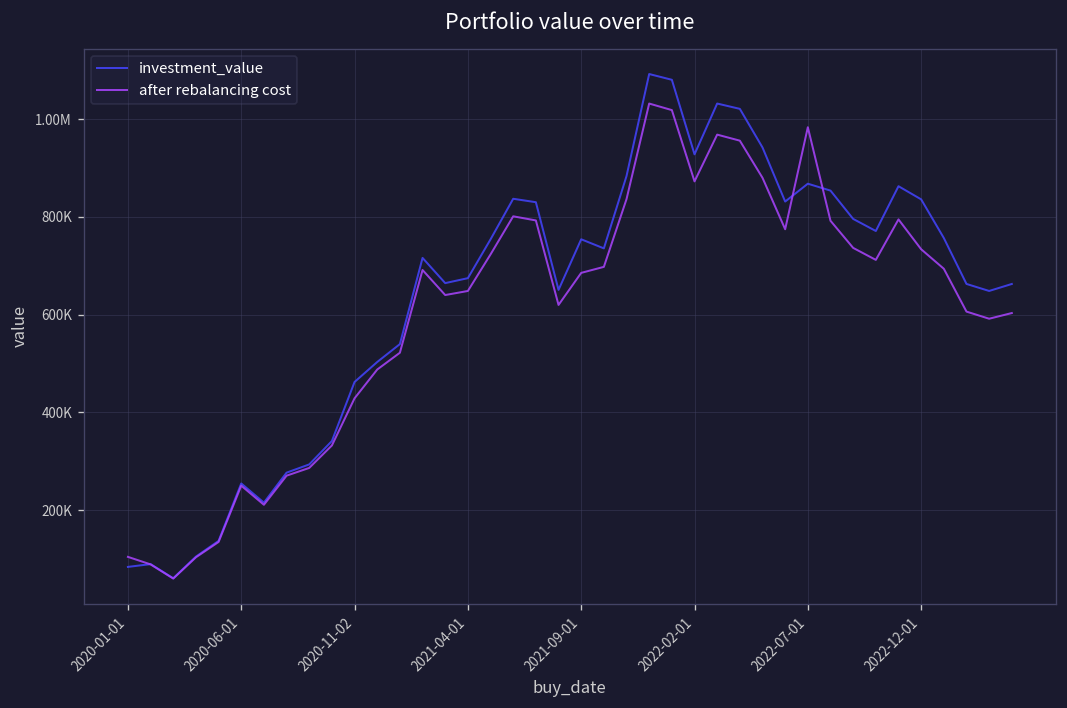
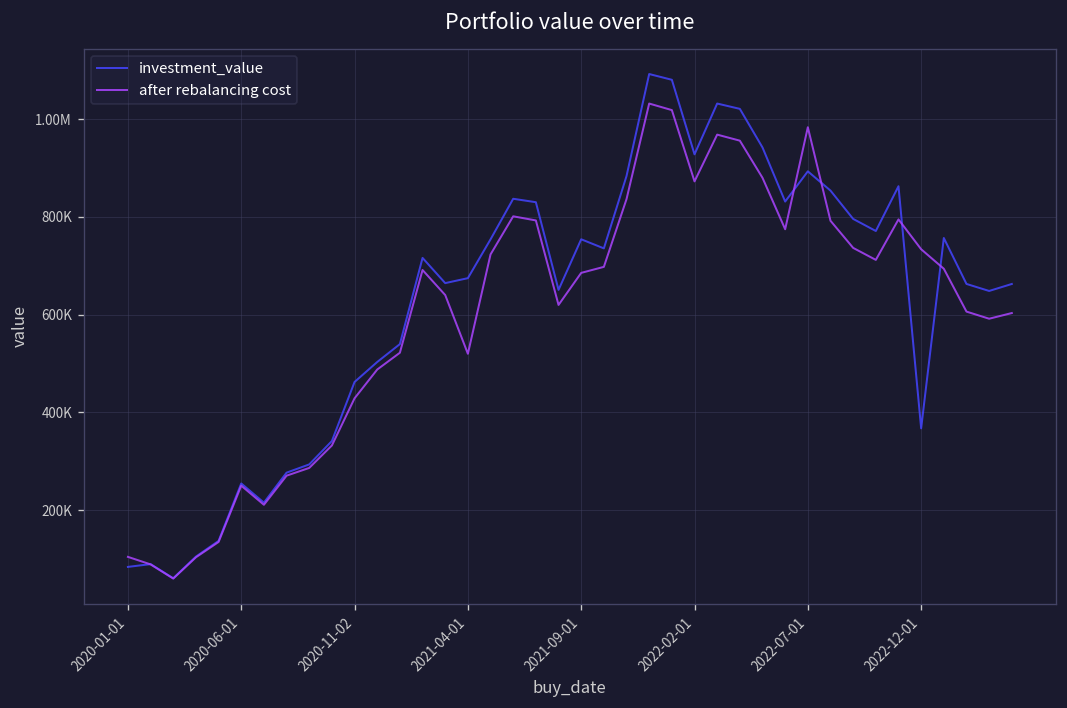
after rebalancing cost, 2021-04-01: 650000 -> 520000
investment_value, 2022-07-01: 870000 -> 890000
investment_value, 2022-12-01: 840000 -> 370000
